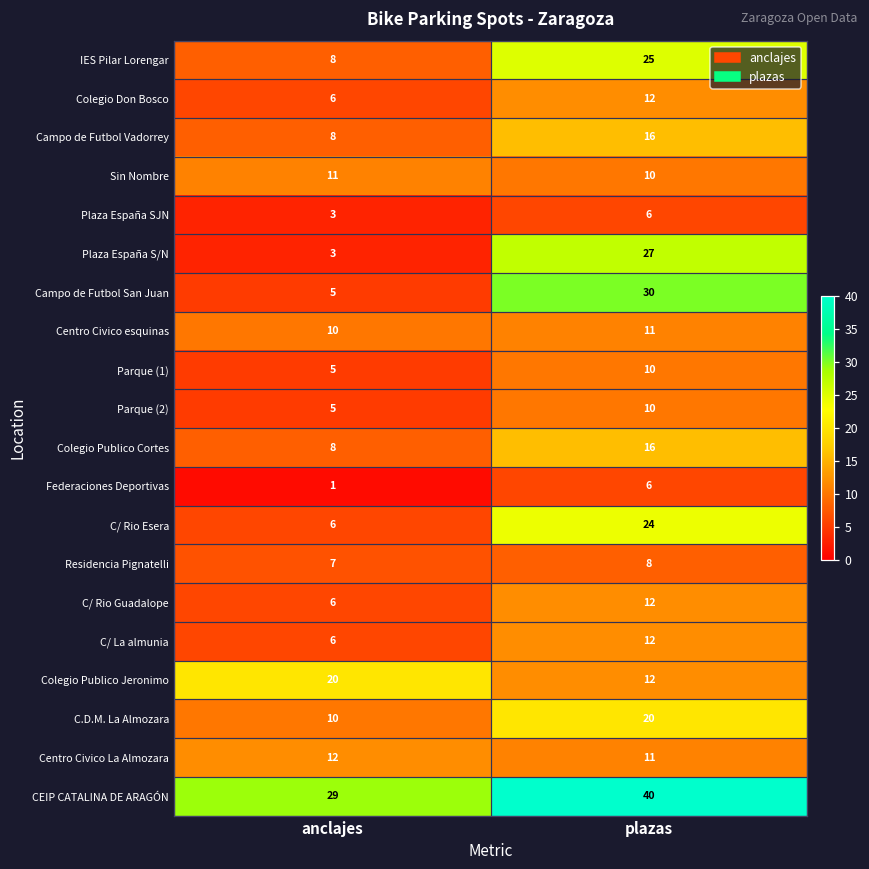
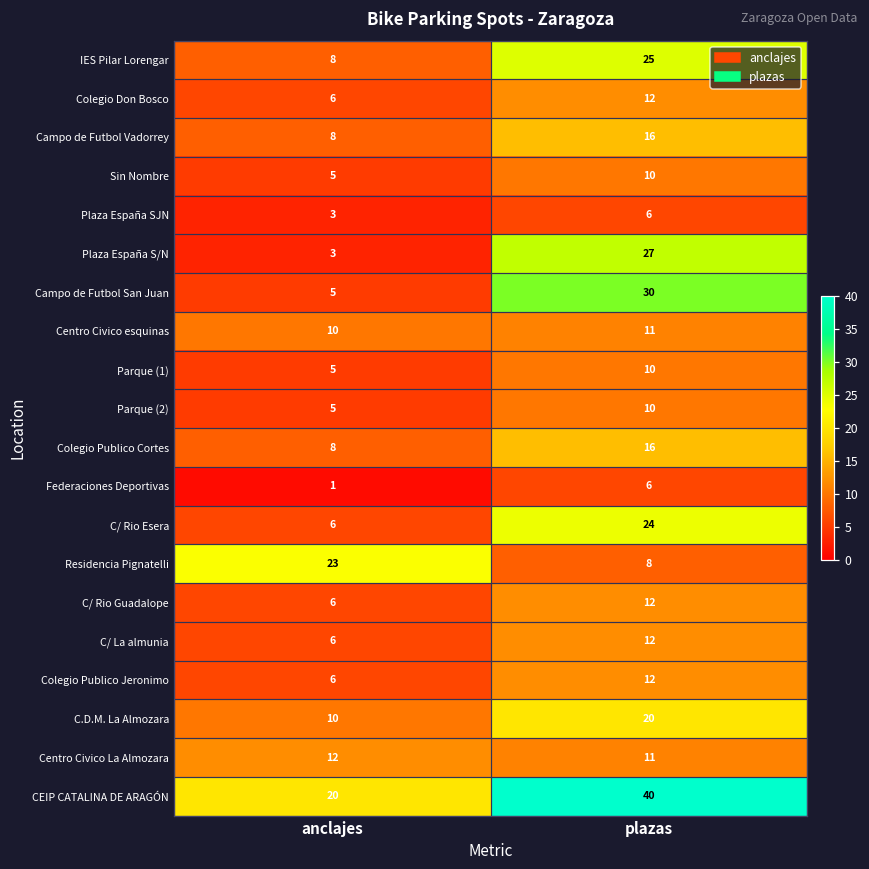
Sin Nombre, anclajes: 11 -> 5
Residencia Pignatelli, anclajes: 7 -> 23
Colegio Publico Jeronimo, anclajes: 20 -> 6
CEIP CATALINA DE ARAGÓN, anclajes: 29 -> 20
